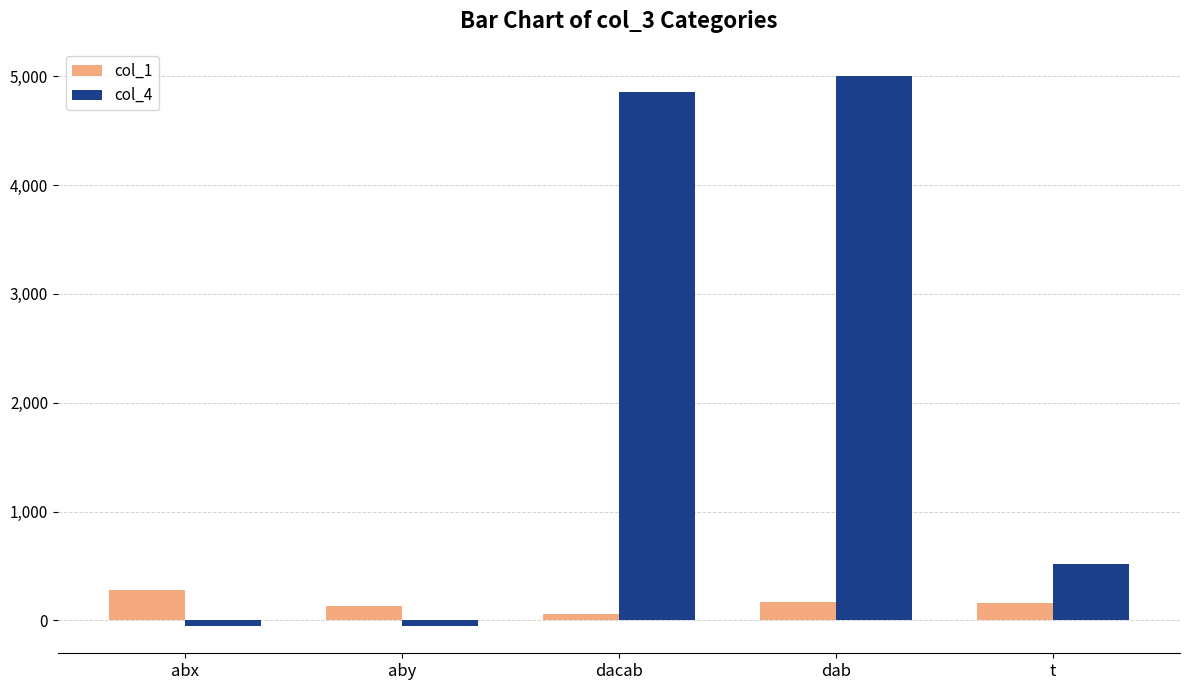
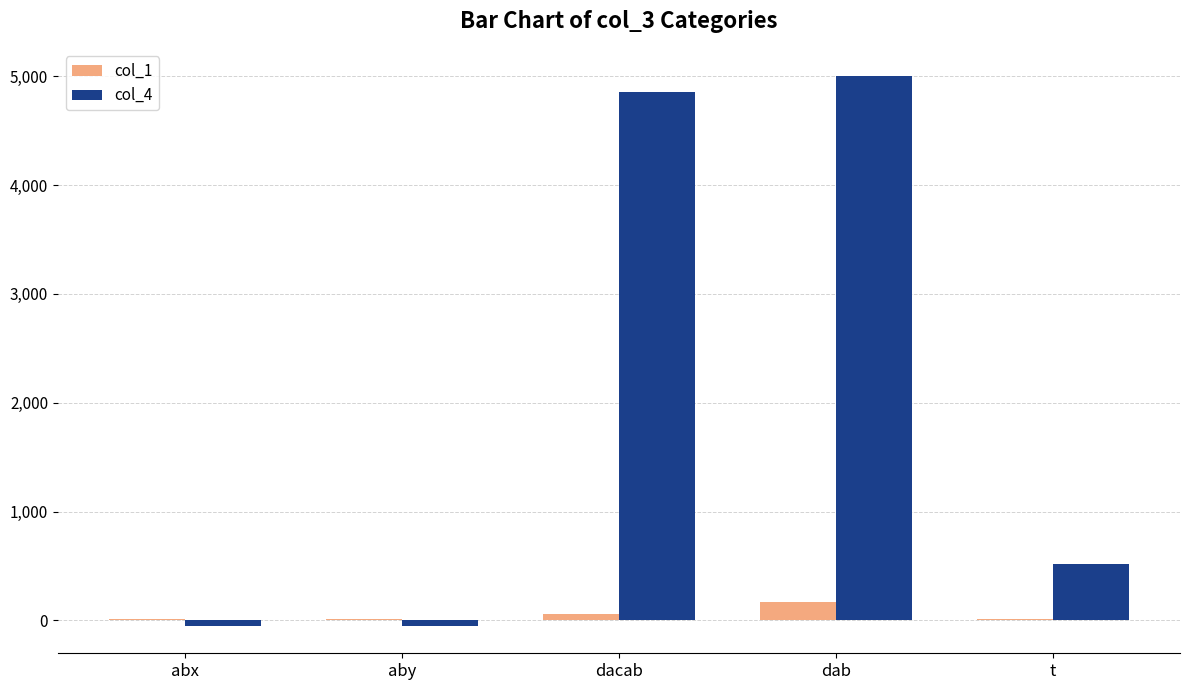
col_1, abx: 280 -> 10
col_1, aby: 130 -> 10
col_1, t: 160 -> 20
